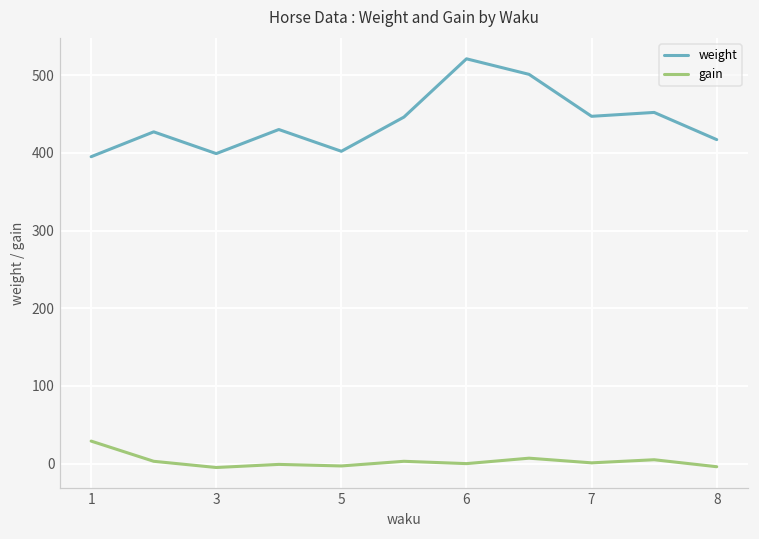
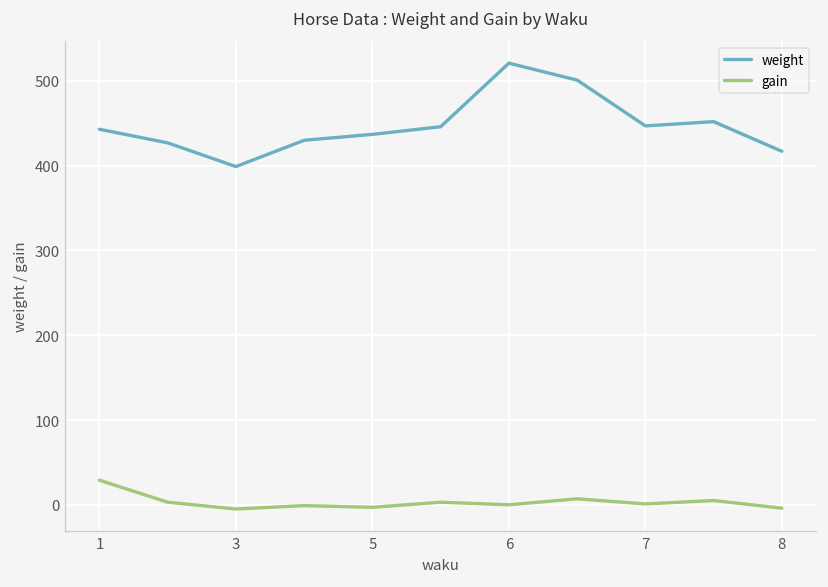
weight, 1: 400 -> 440
weight, 5: 400 -> 440
